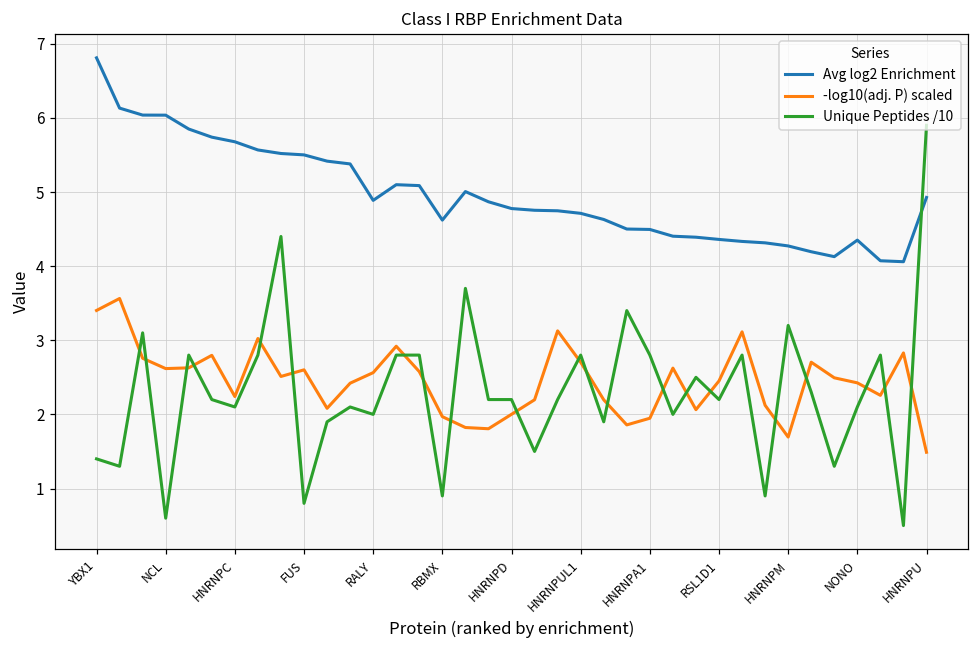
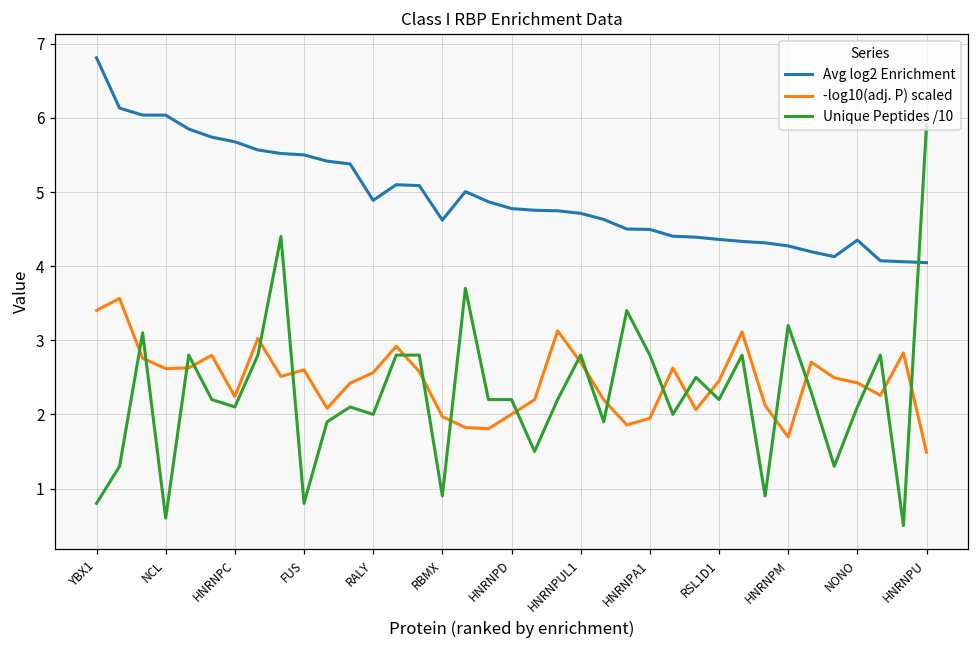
Unique Peptides /10, YBX1: 1.4 -> 0.8
Avg log2 Enrichment, HNRNPU: 4.9 -> 4.0
